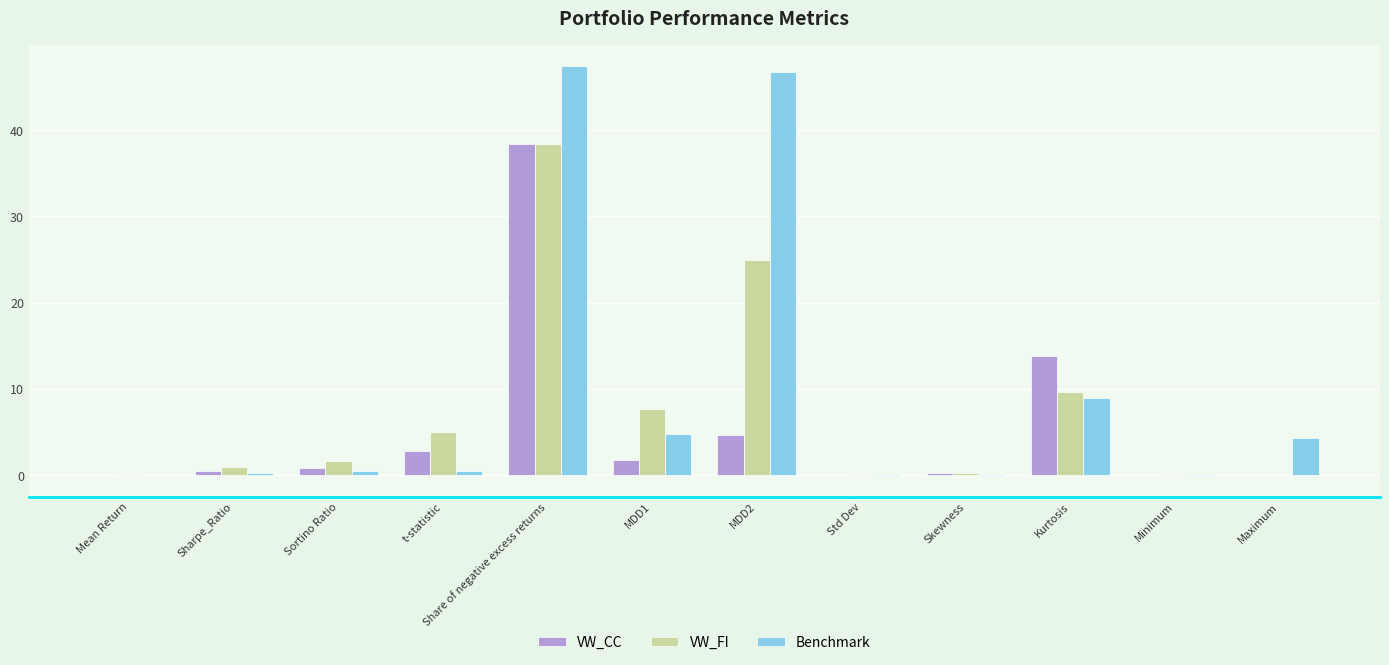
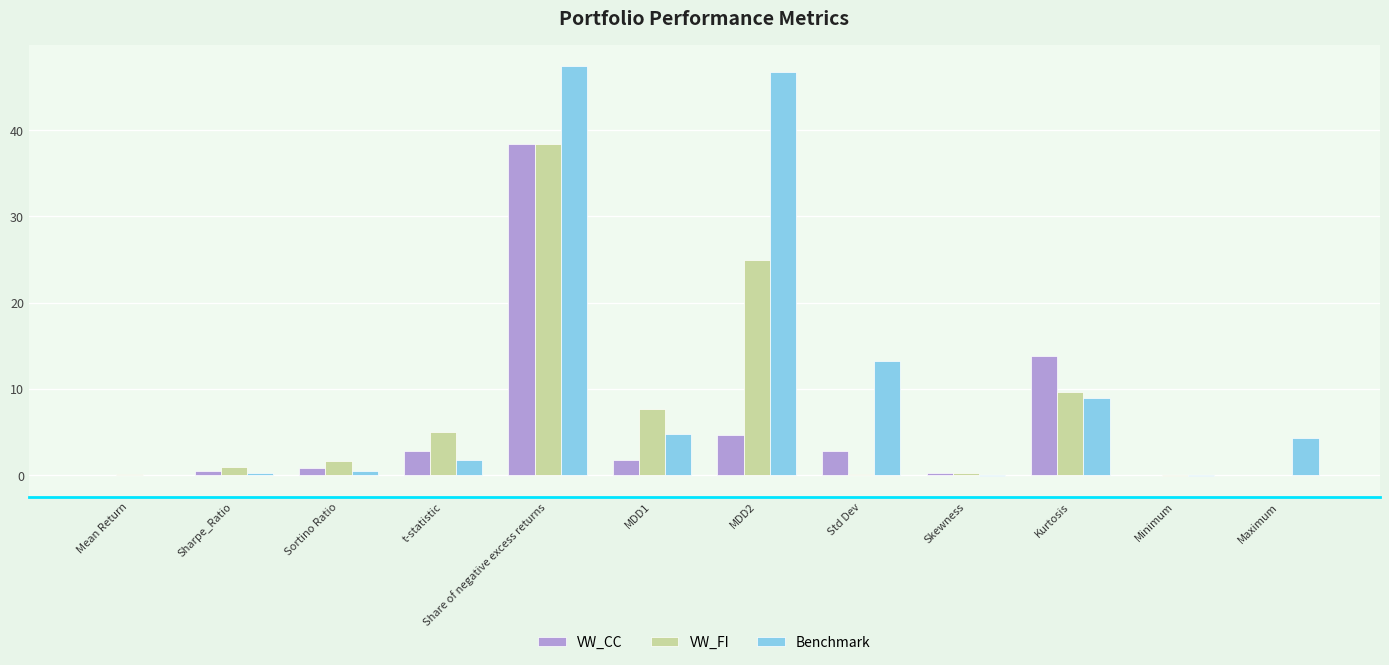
Benchmark, t-statistic: 0 -> 2
VW_CC, Std Dev: 0 -> 3
Benchmark, Std Dev: 0 -> 13
